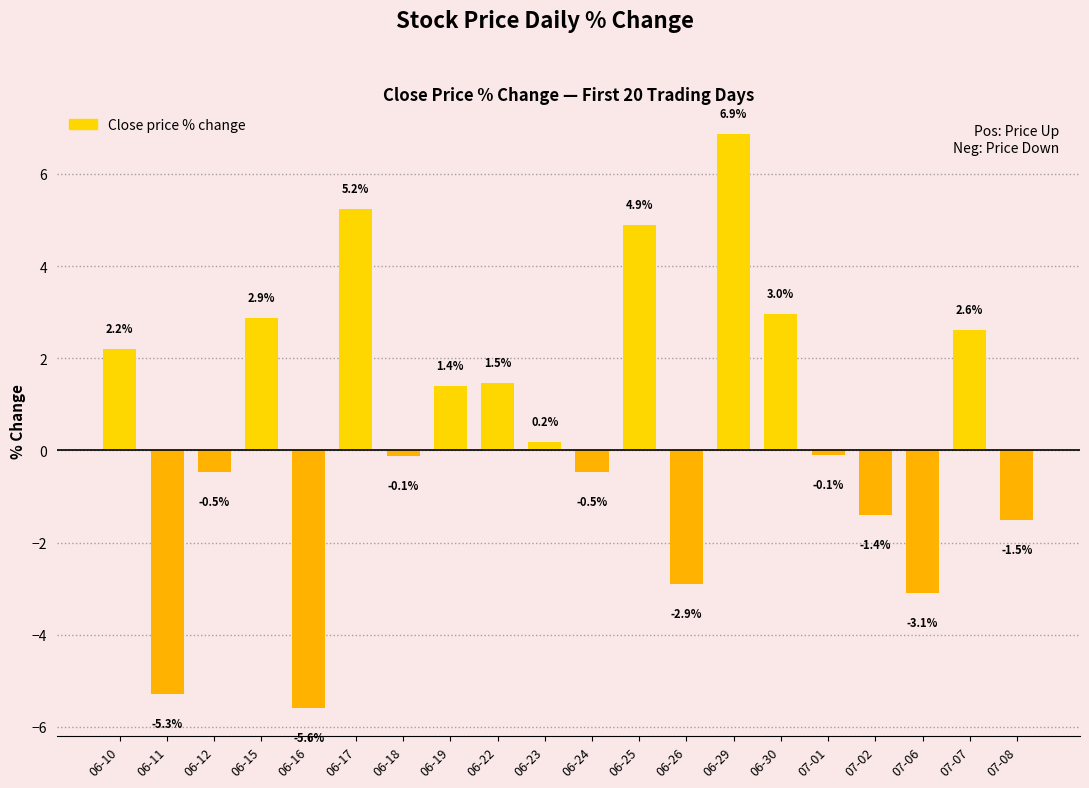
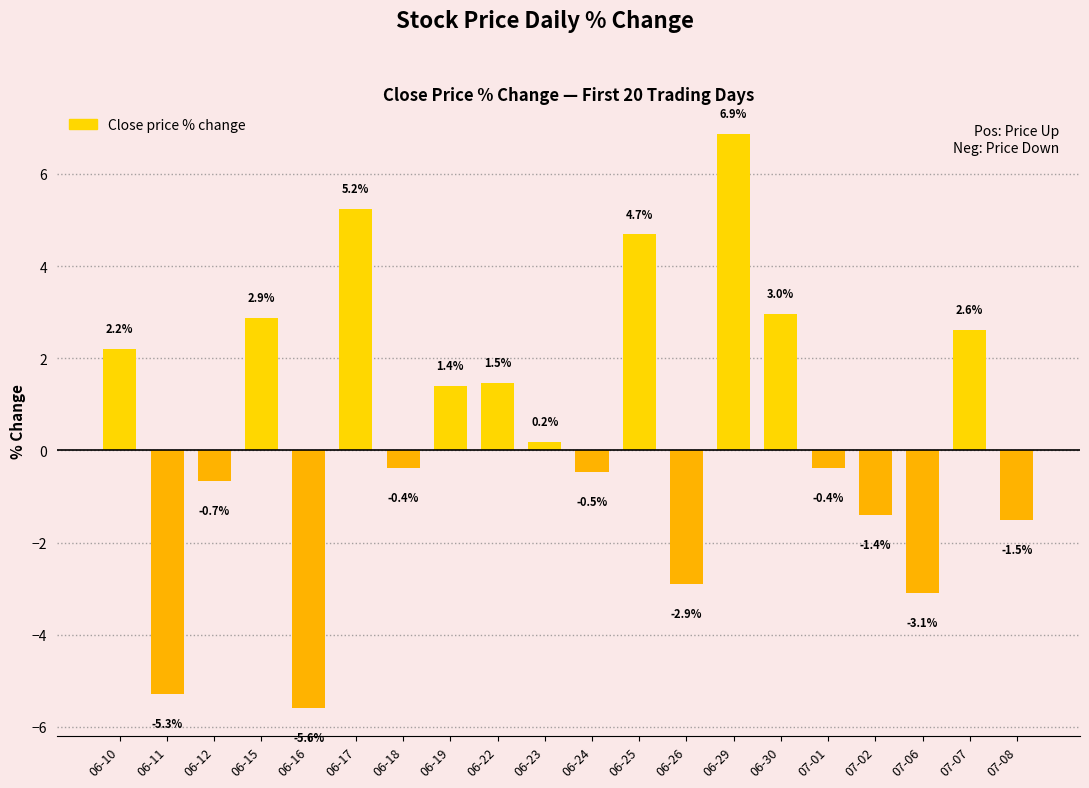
06-12: -0.5% -> -0.7%
06-18: -0.1% -> -0.4%
06-25: 4.9% -> 4.7%
07-01: -0.1% -> -0.4%
